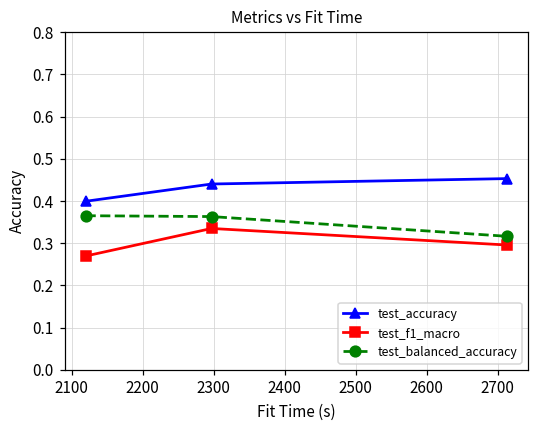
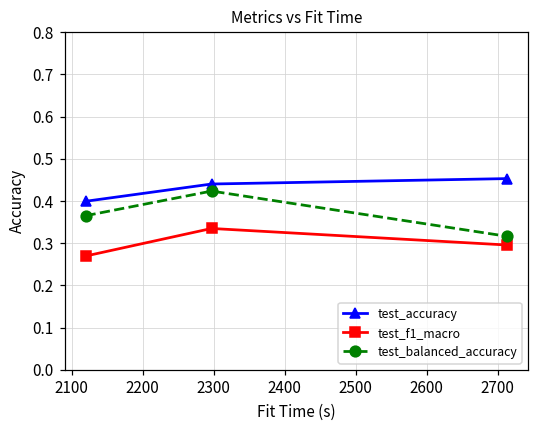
test_balanced_accuracy, 2300: 0.36 -> 0.42
